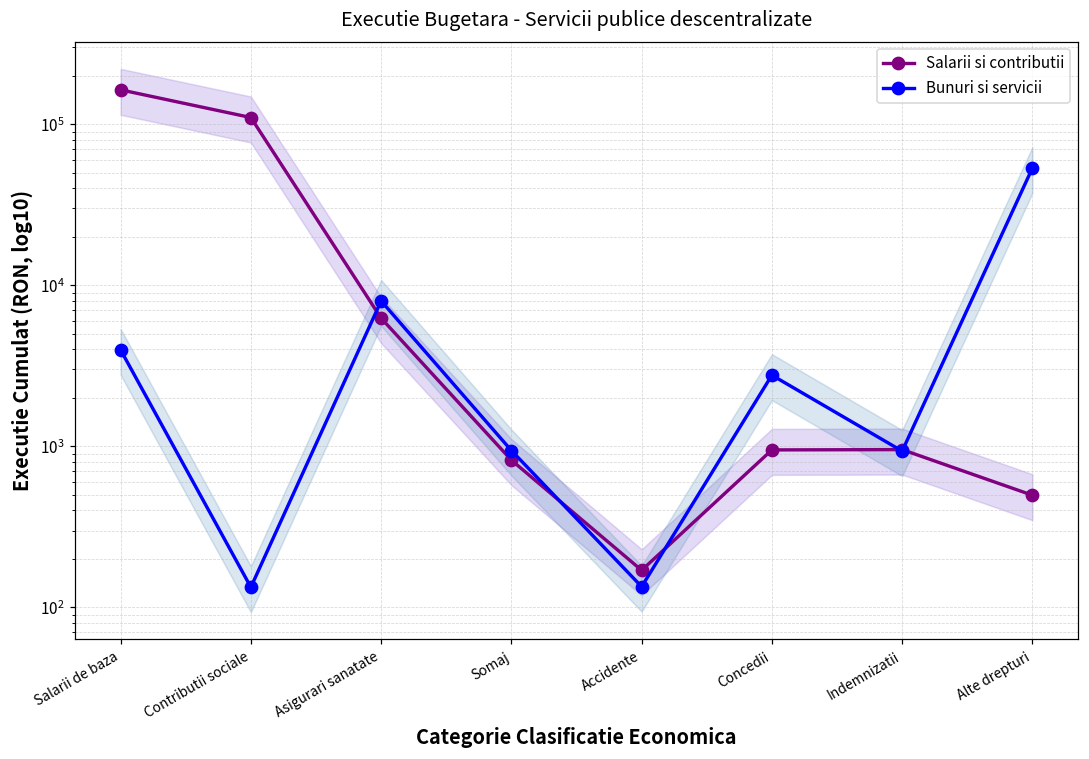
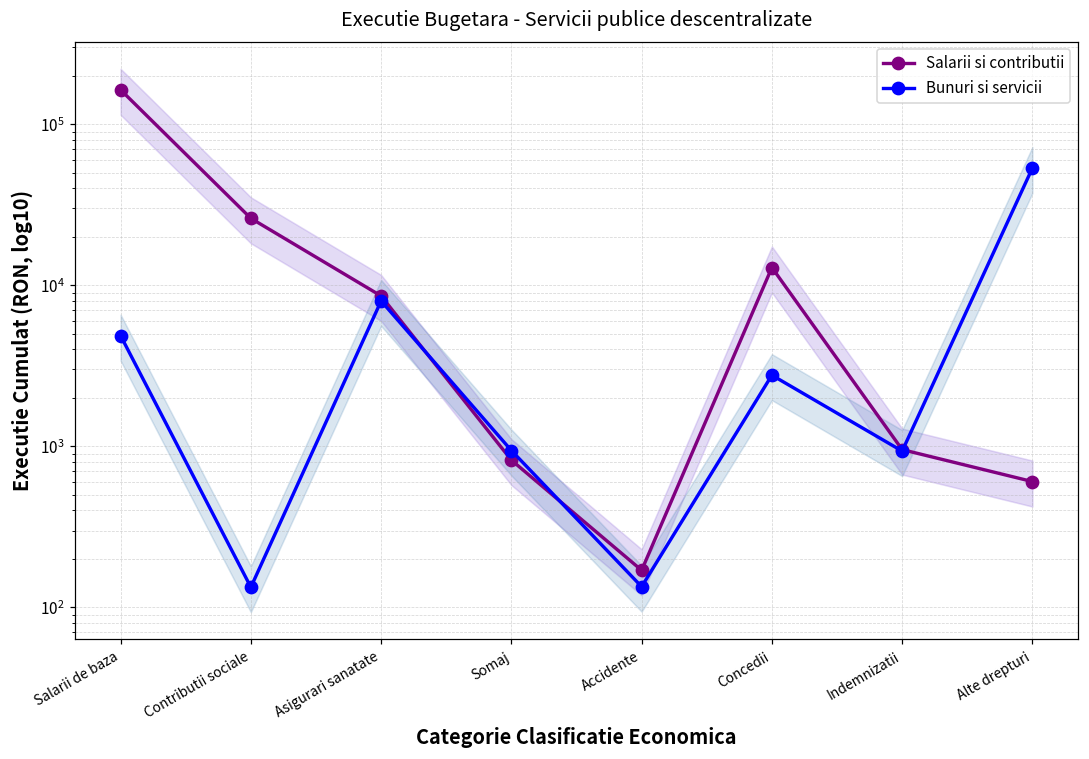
Bunuri si servicii, Salarii de baza: 4000 -> 4900
Salarii si contributii, Contributii sociale: 110000 -> 26000
Salarii si contributii, Asigurari sanatate: 6200 -> 9000
Salarii si contributii, Concedii: 1000 -> 13000
Salarii si contributii, Alte drepturi: 500 -> 600
